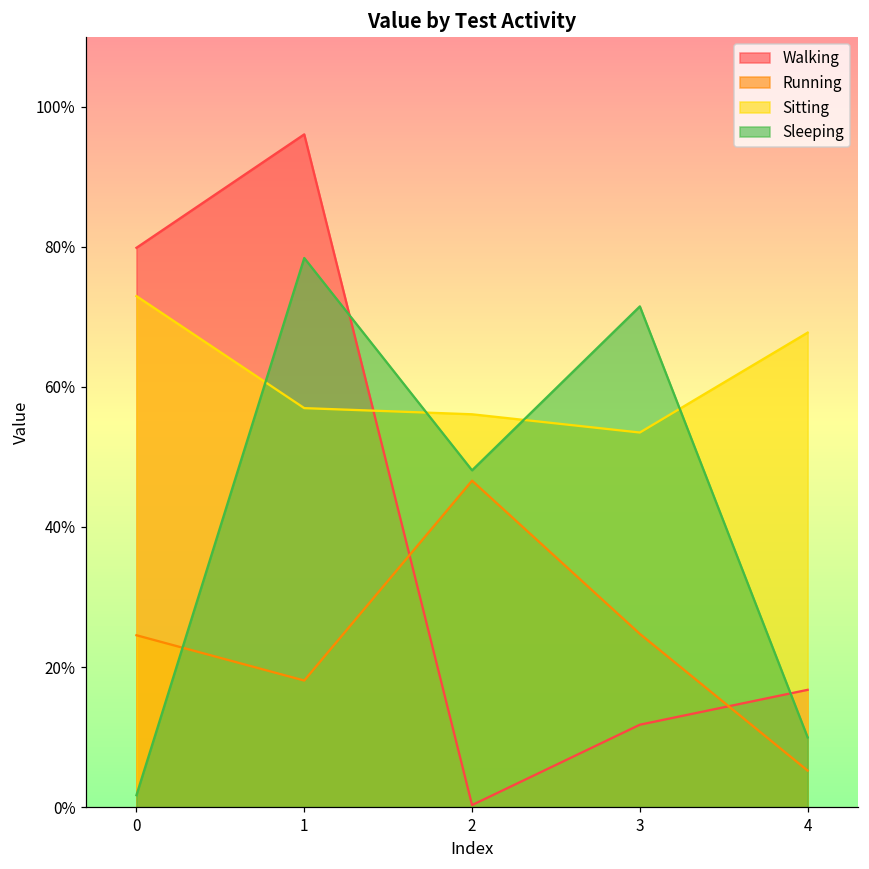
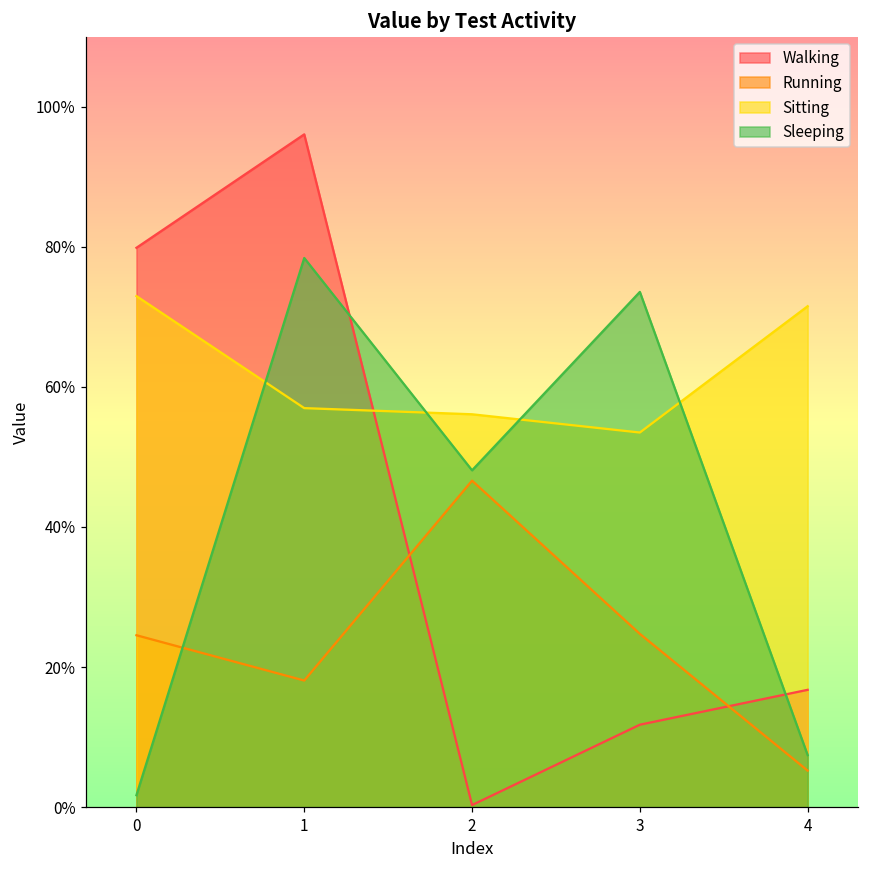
Sleeping, 3: 71% -> 74%
Sitting, 4: 68% -> 72%
Sleeping, 4: 10% -> 7%
